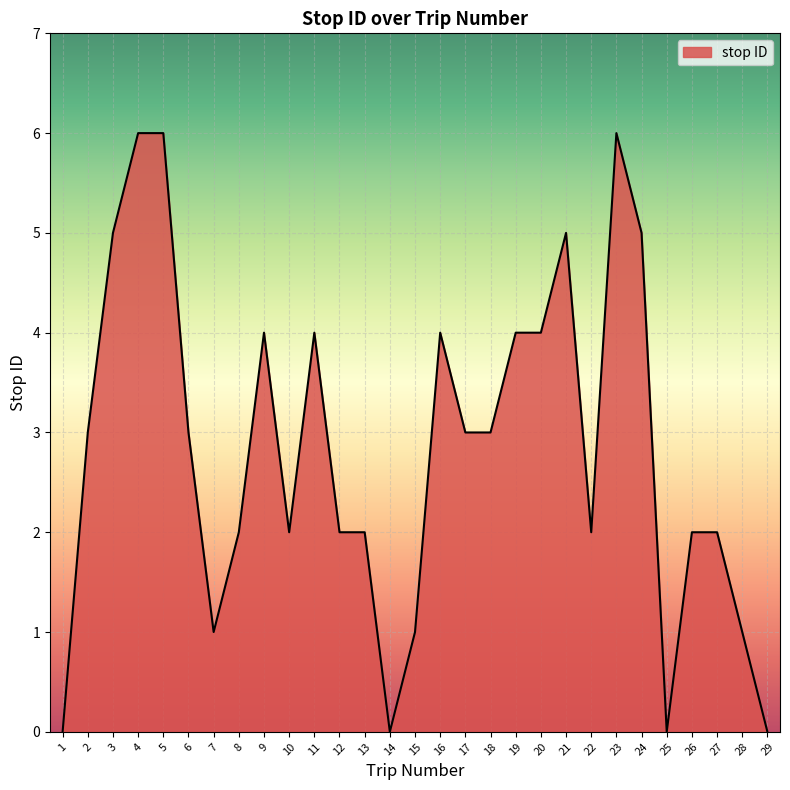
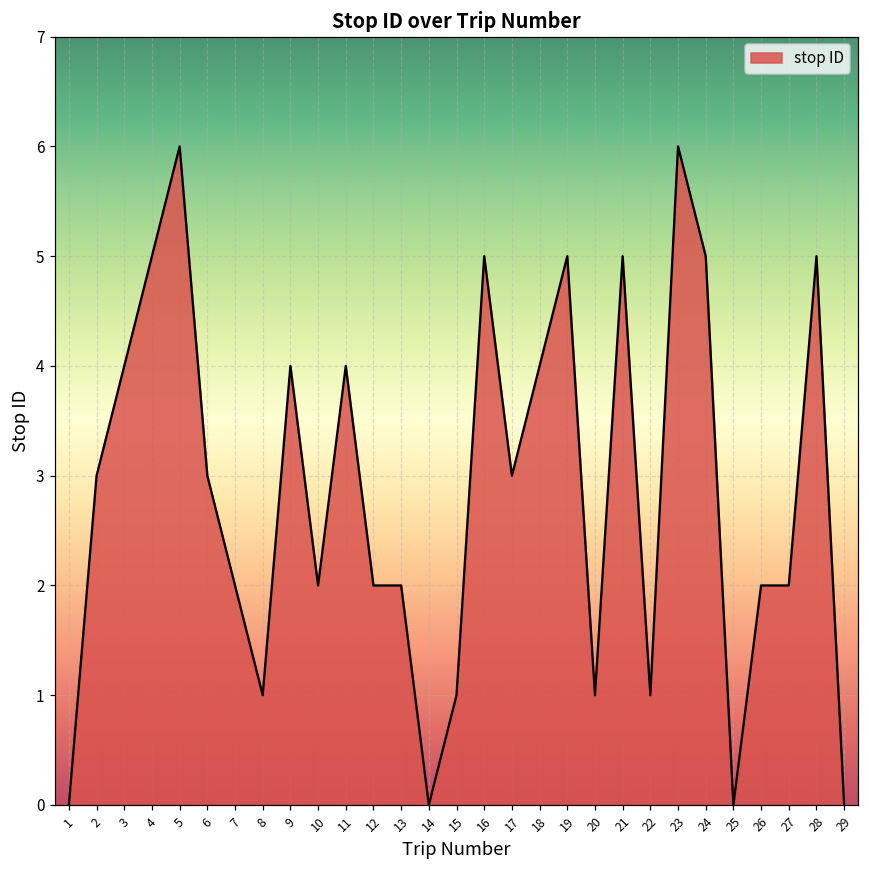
3: 5 -> 4
4: 6 -> 5
7: 1 -> 2
8: 2 -> 1
16: 4 -> 5
18: 3 -> 4
19: 4 -> 5
20: 4 -> 1
22: 2 -> 1
28: 1 -> 5
